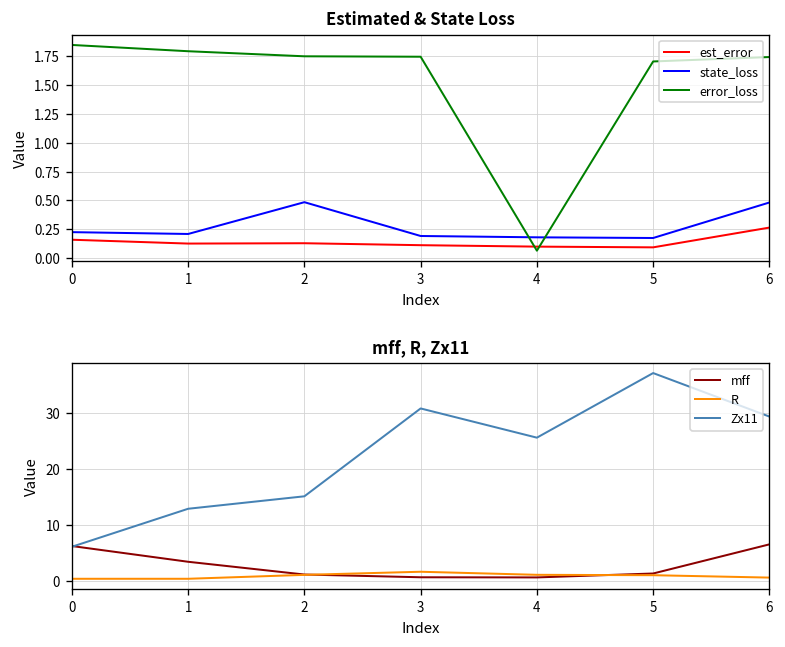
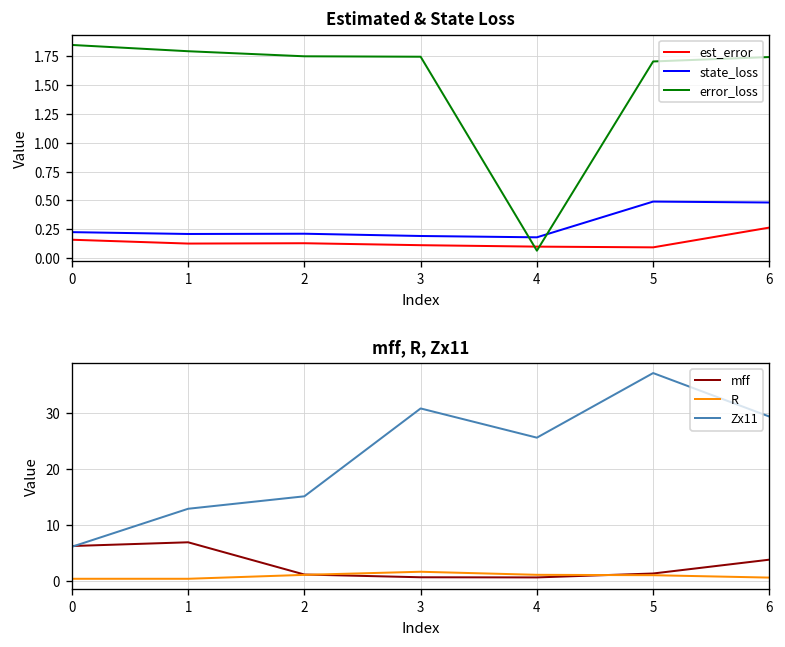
Estimated & State Loss, state_loss, 2: 0.5 -> 0.2
Estimated & State Loss, state_loss, 5: 0.2 -> 0.5
mff, R, Zx11, mff, 1: 3 -> 7
mff, R, Zx11, mff, 6: 6 -> 4
